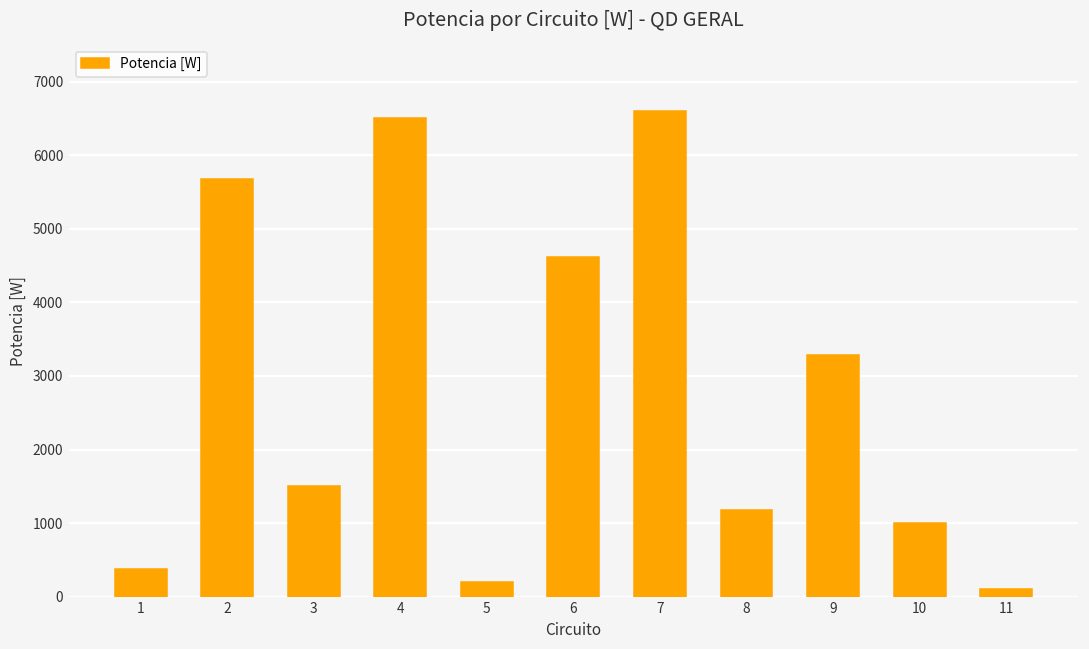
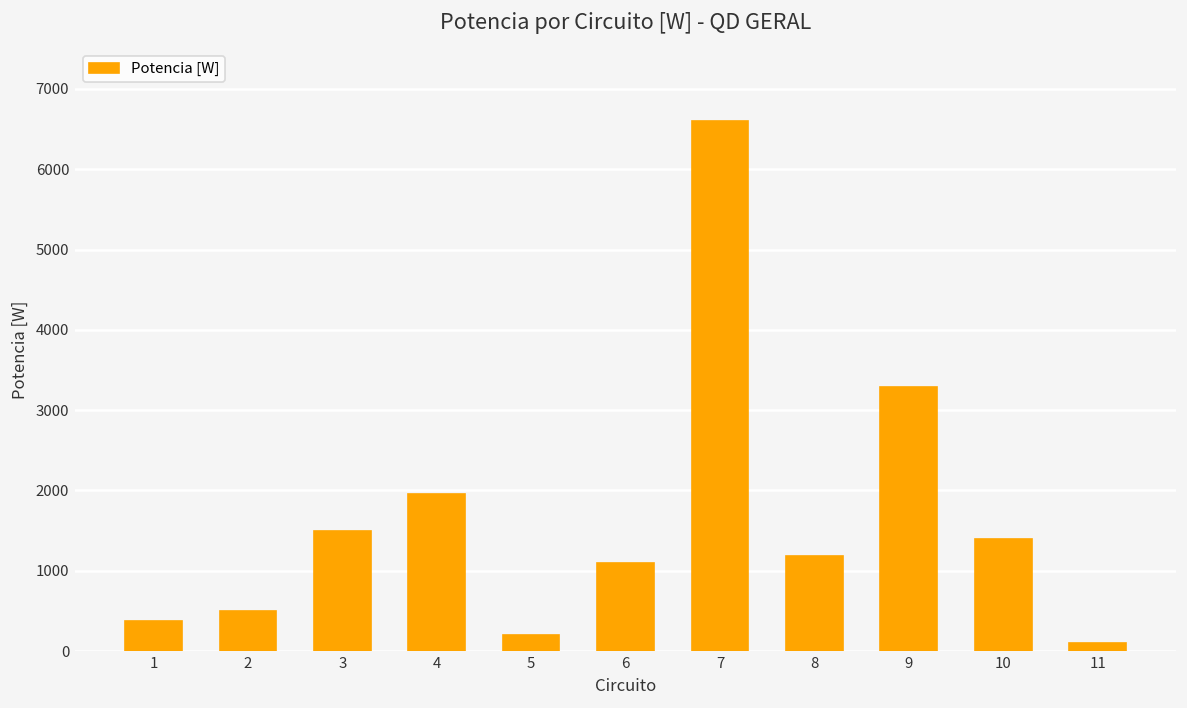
2: 5700 -> 500
4: 6500 -> 2000
6: 4600 -> 1100
10: 1000 -> 1400
